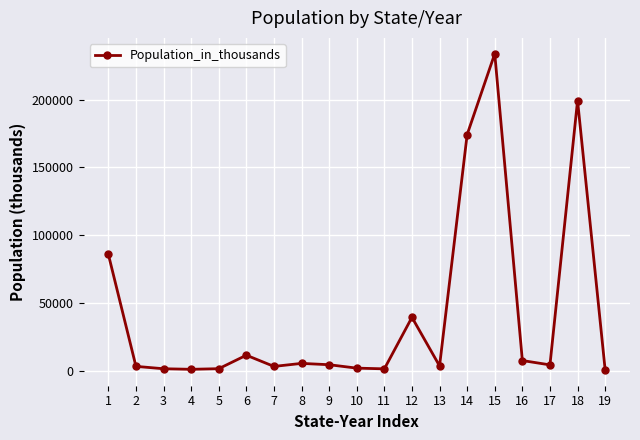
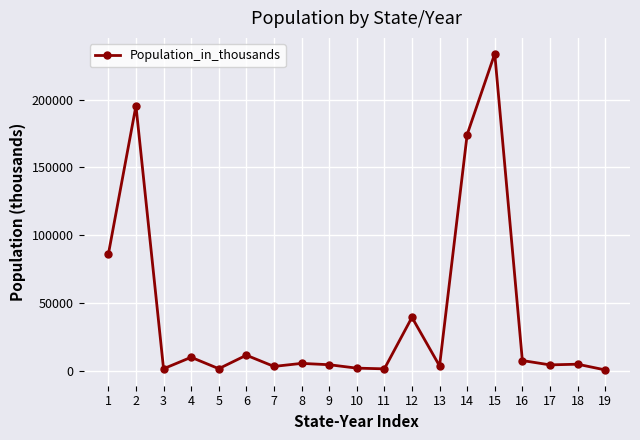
2: 3000 -> 195000
4: 1000 -> 10000
18: 199000 -> 5000
